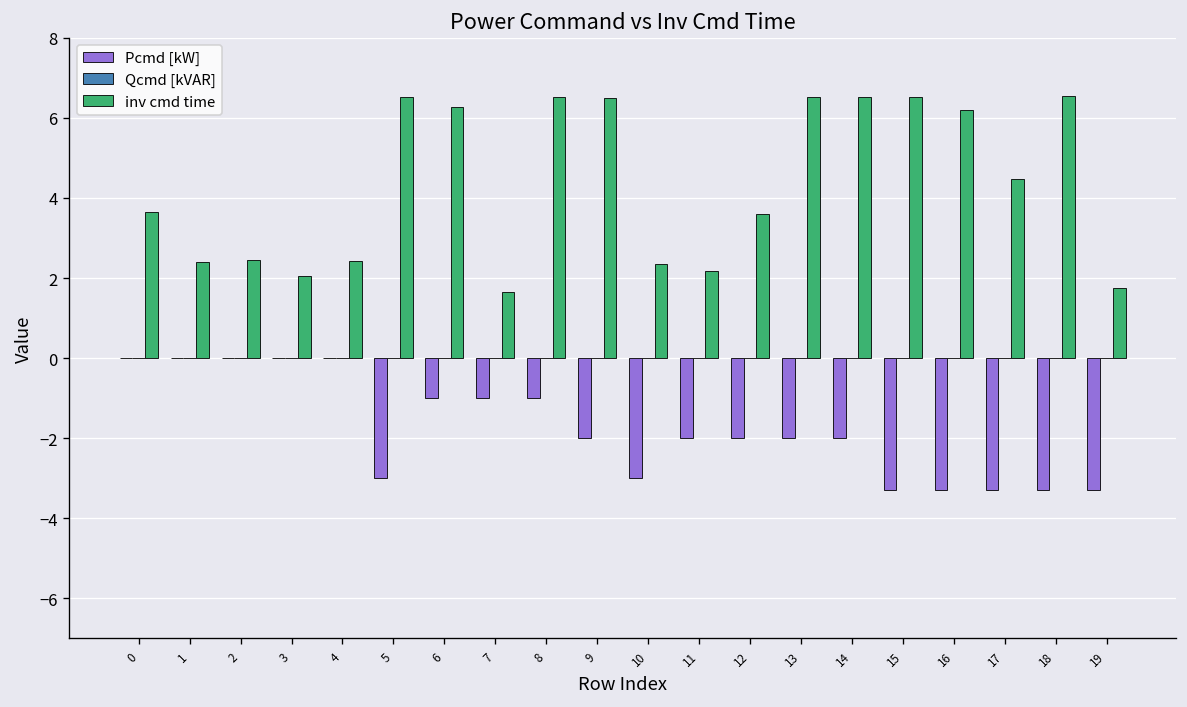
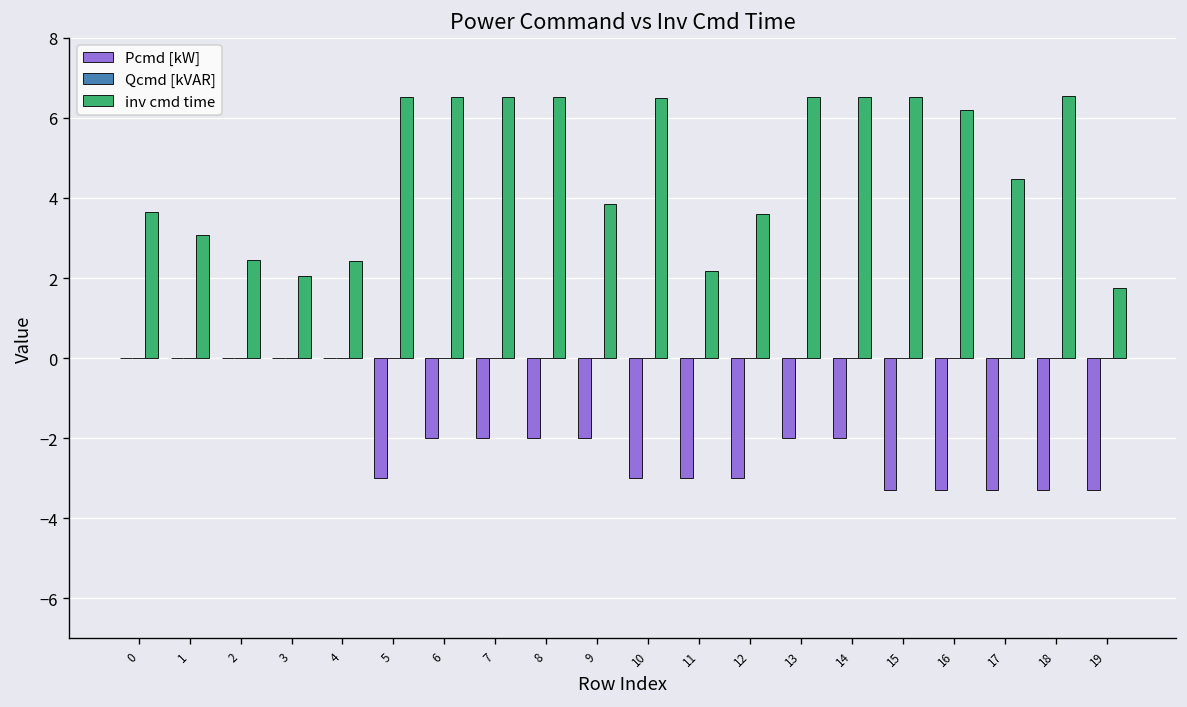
inv cmd time, 1: 2.4 -> 3.1
Pcmd [kW], 6: -1 -> -2
inv cmd time, 6: 6.3 -> 6.5
Pcmd [kW], 7: -1 -> -2
inv cmd time, 7: 1.7 -> 6.5
Pcmd [kW], 8: -1 -> -2
inv cmd time, 9: 6.5 -> 3.8
inv cmd time, 10: 2.4 -> 6.5
Pcmd [kW], 11: -2 -> -3
Pcmd [kW], 12: -2 -> -3
